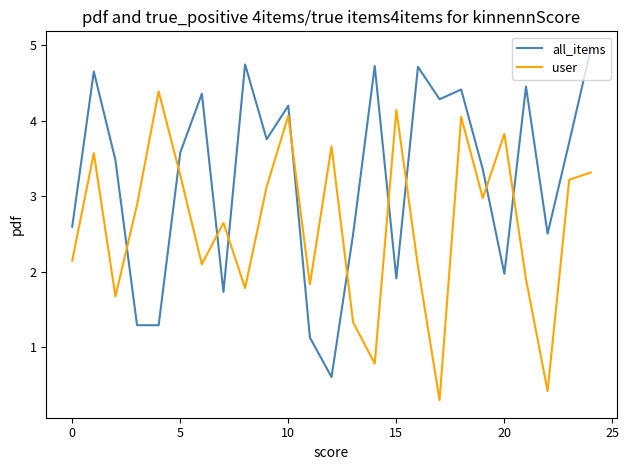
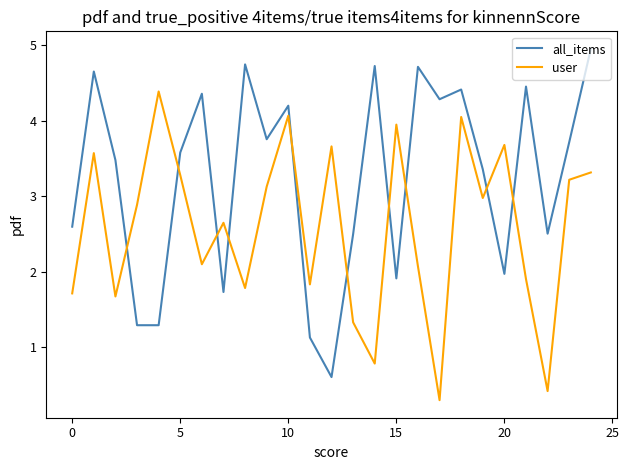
user, 0: 2.1 -> 1.7
user, 15: 4.1 -> 3.9
user, 20: 3.8 -> 3.7
